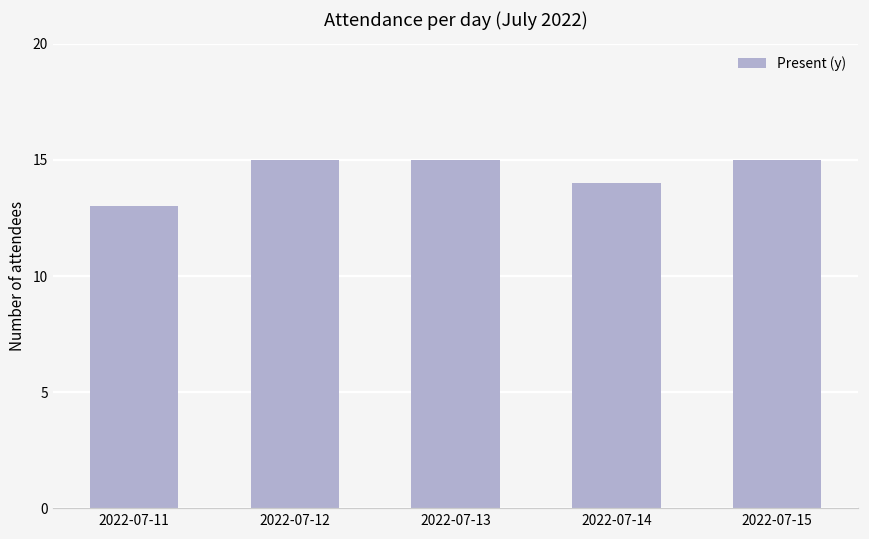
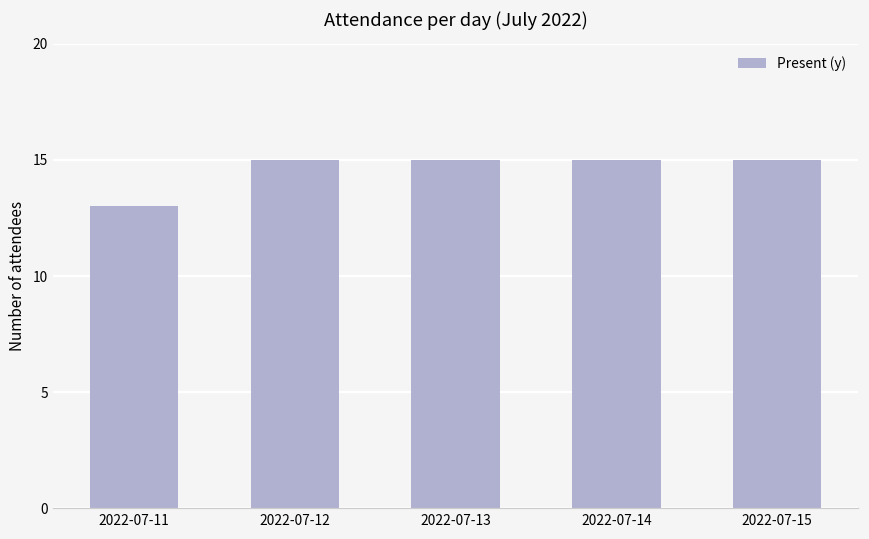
2022-07-14: 14 -> 15
